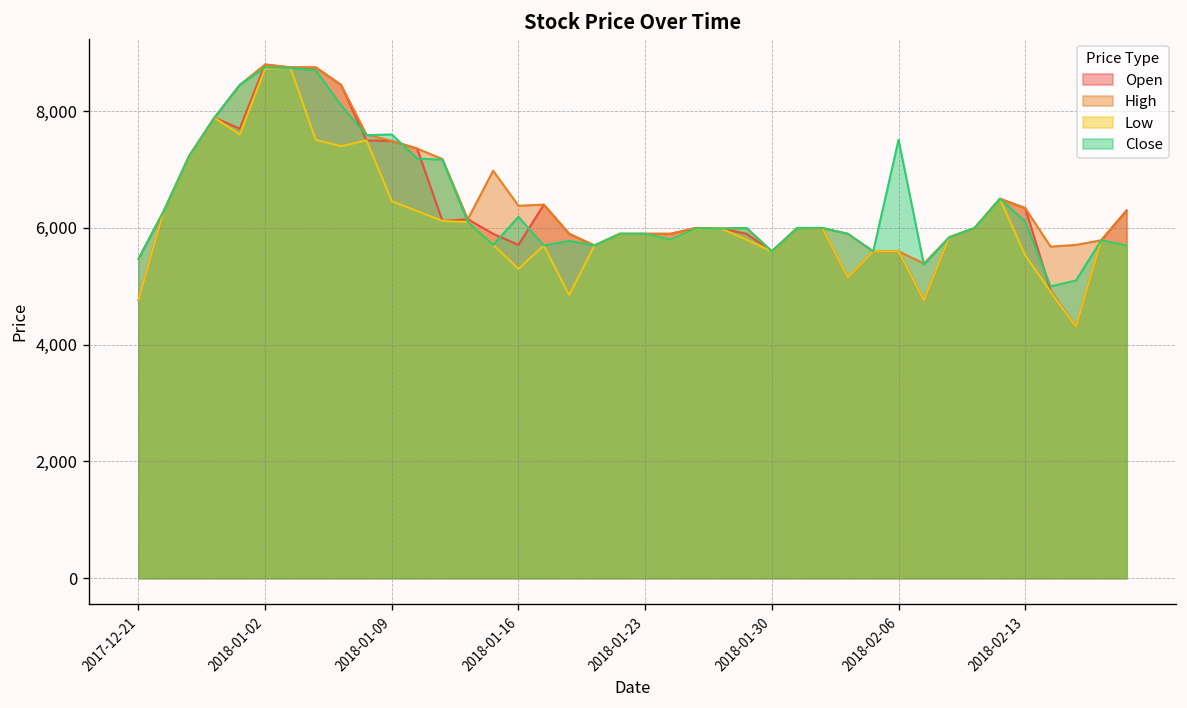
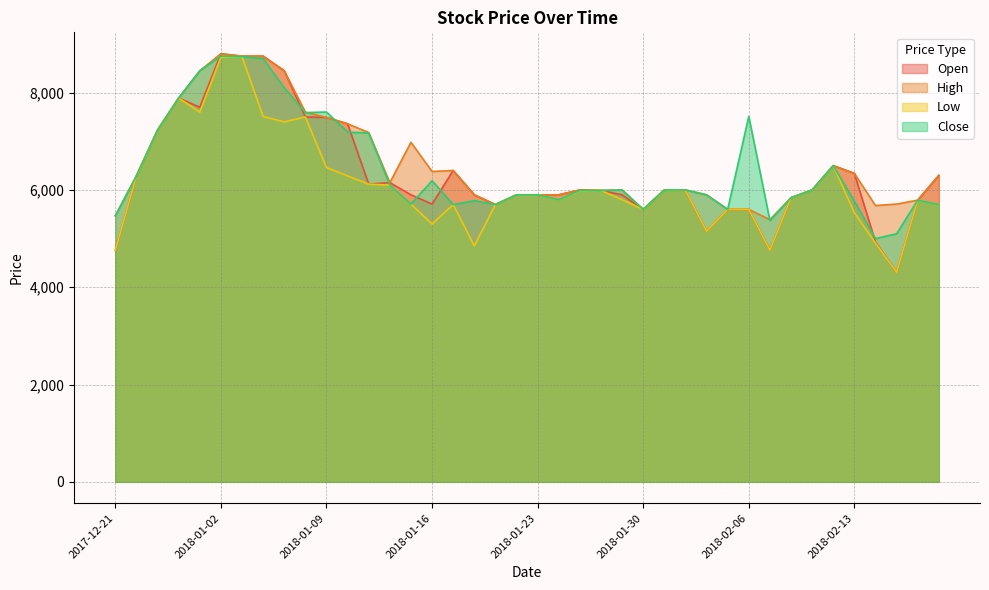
Close, 2018-02-13: 6,100 -> 5,800
